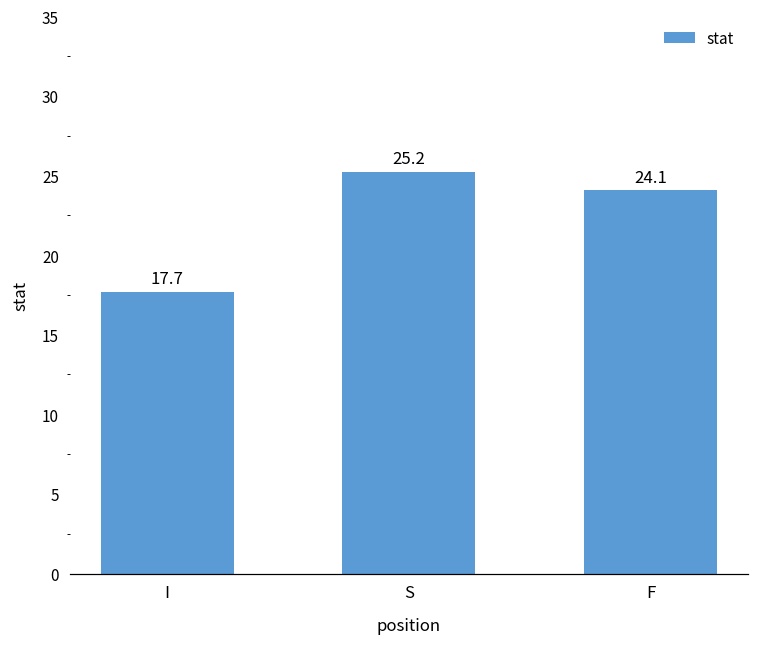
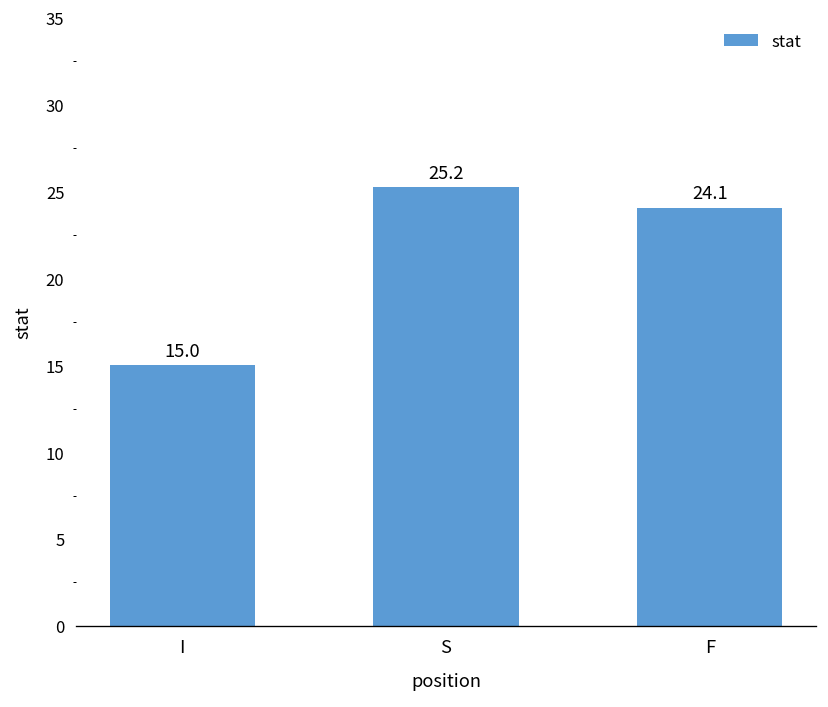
I: 17.7 -> 15.0
